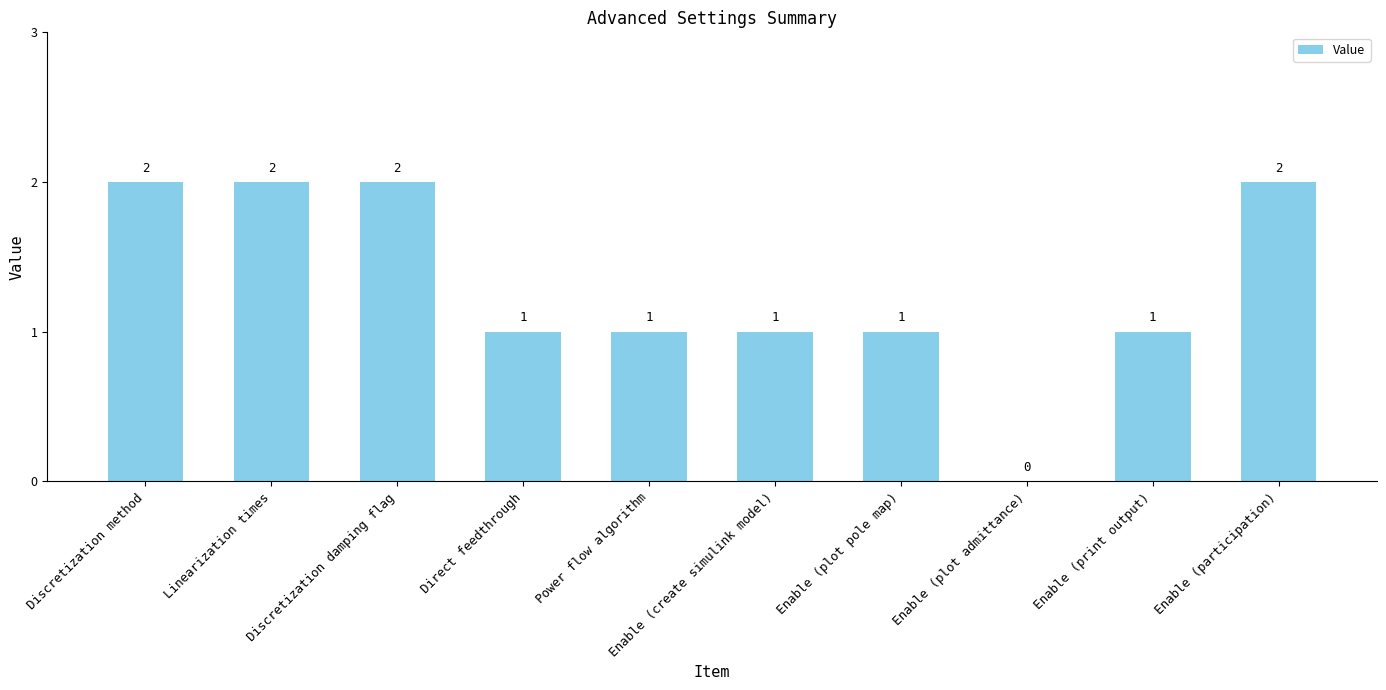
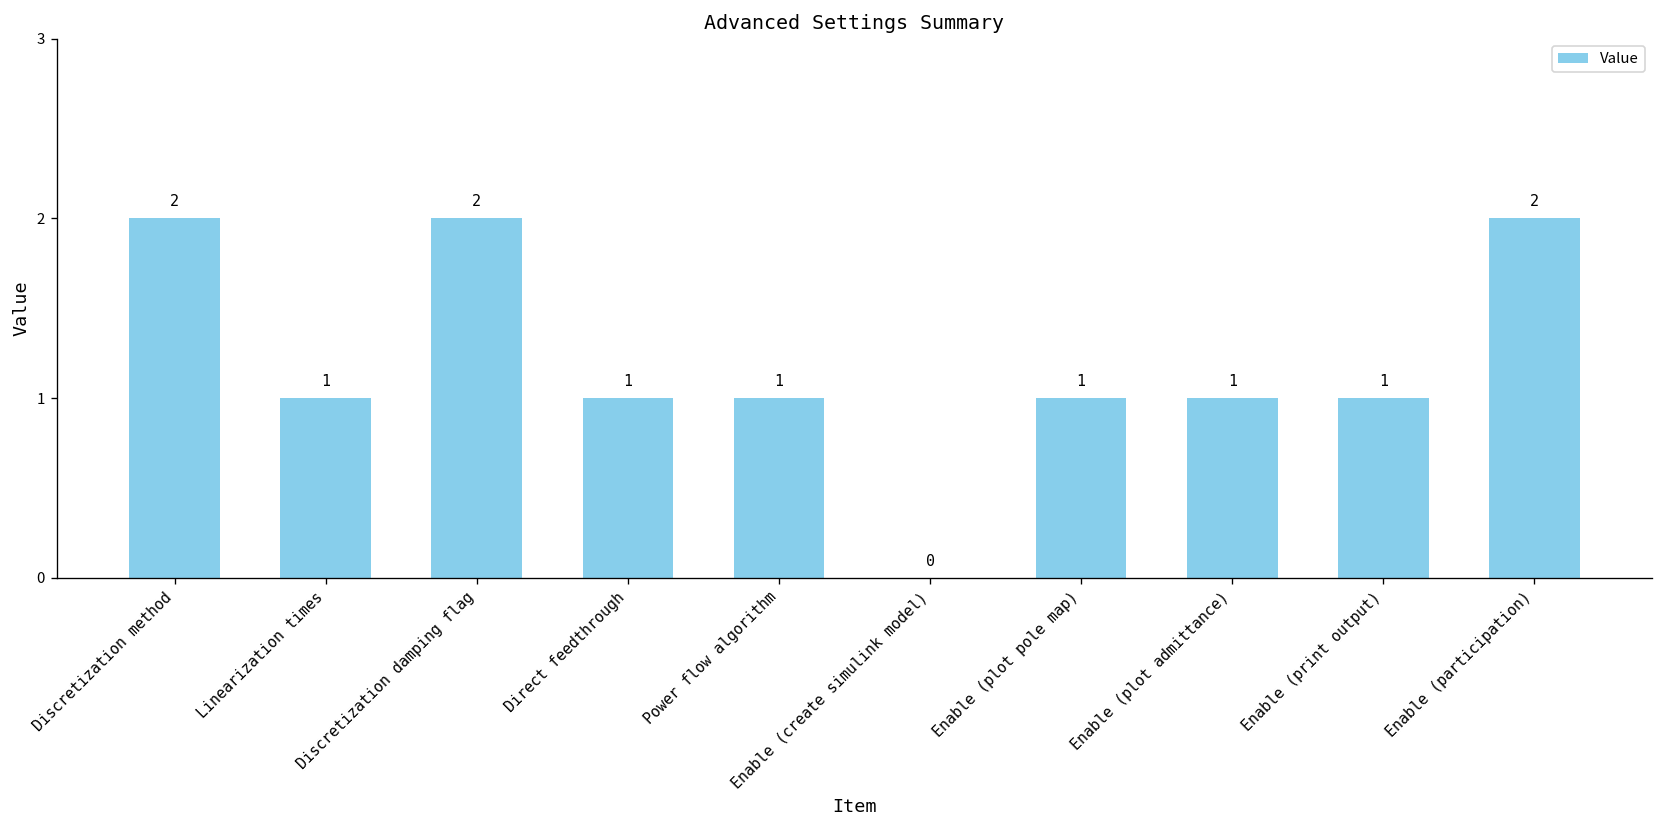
Linearization times: 2 -> 1
Enable (create simulink model): 1 -> 0
Enable (plot admittance): 0 -> 1
